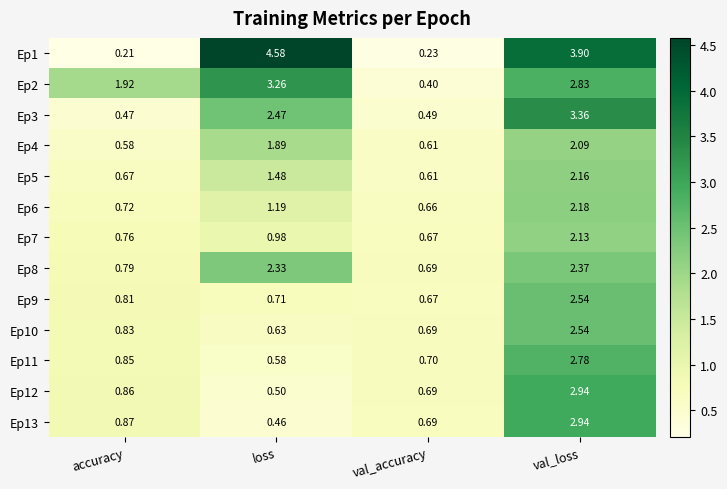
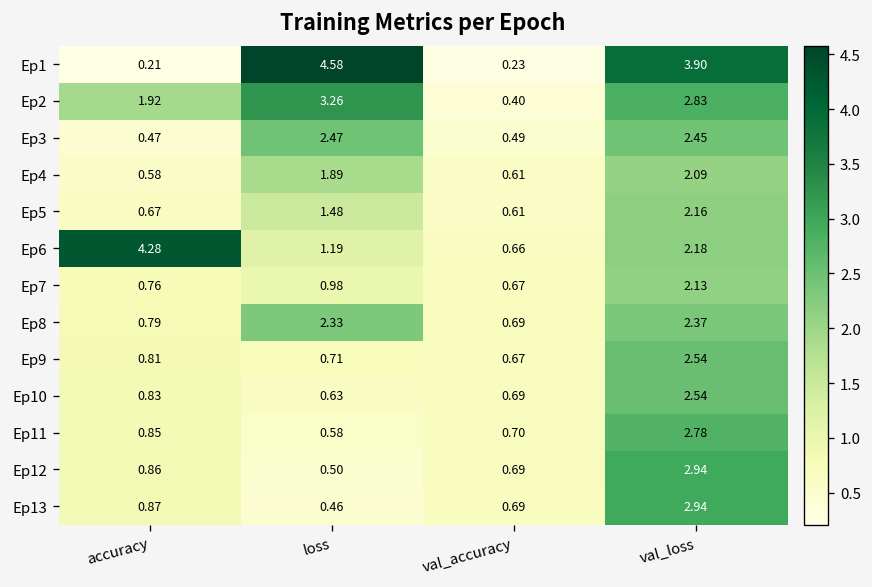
Ep3, val_loss: 3.36 -> 2.45
Ep6, accuracy: 0.72 -> 4.28
